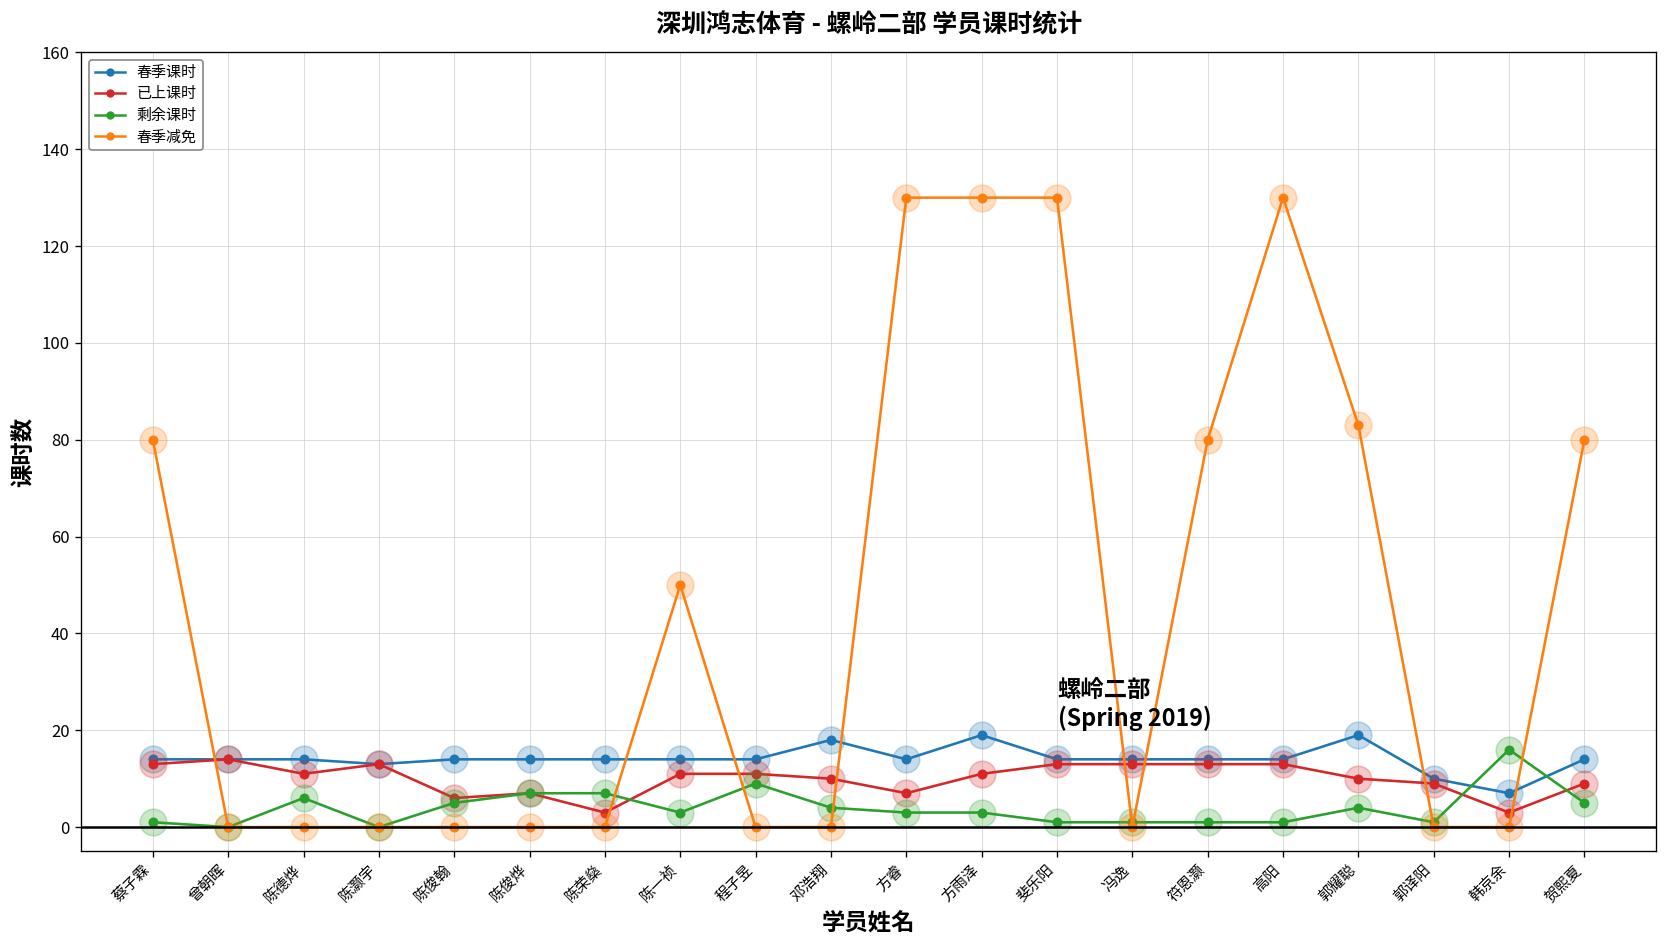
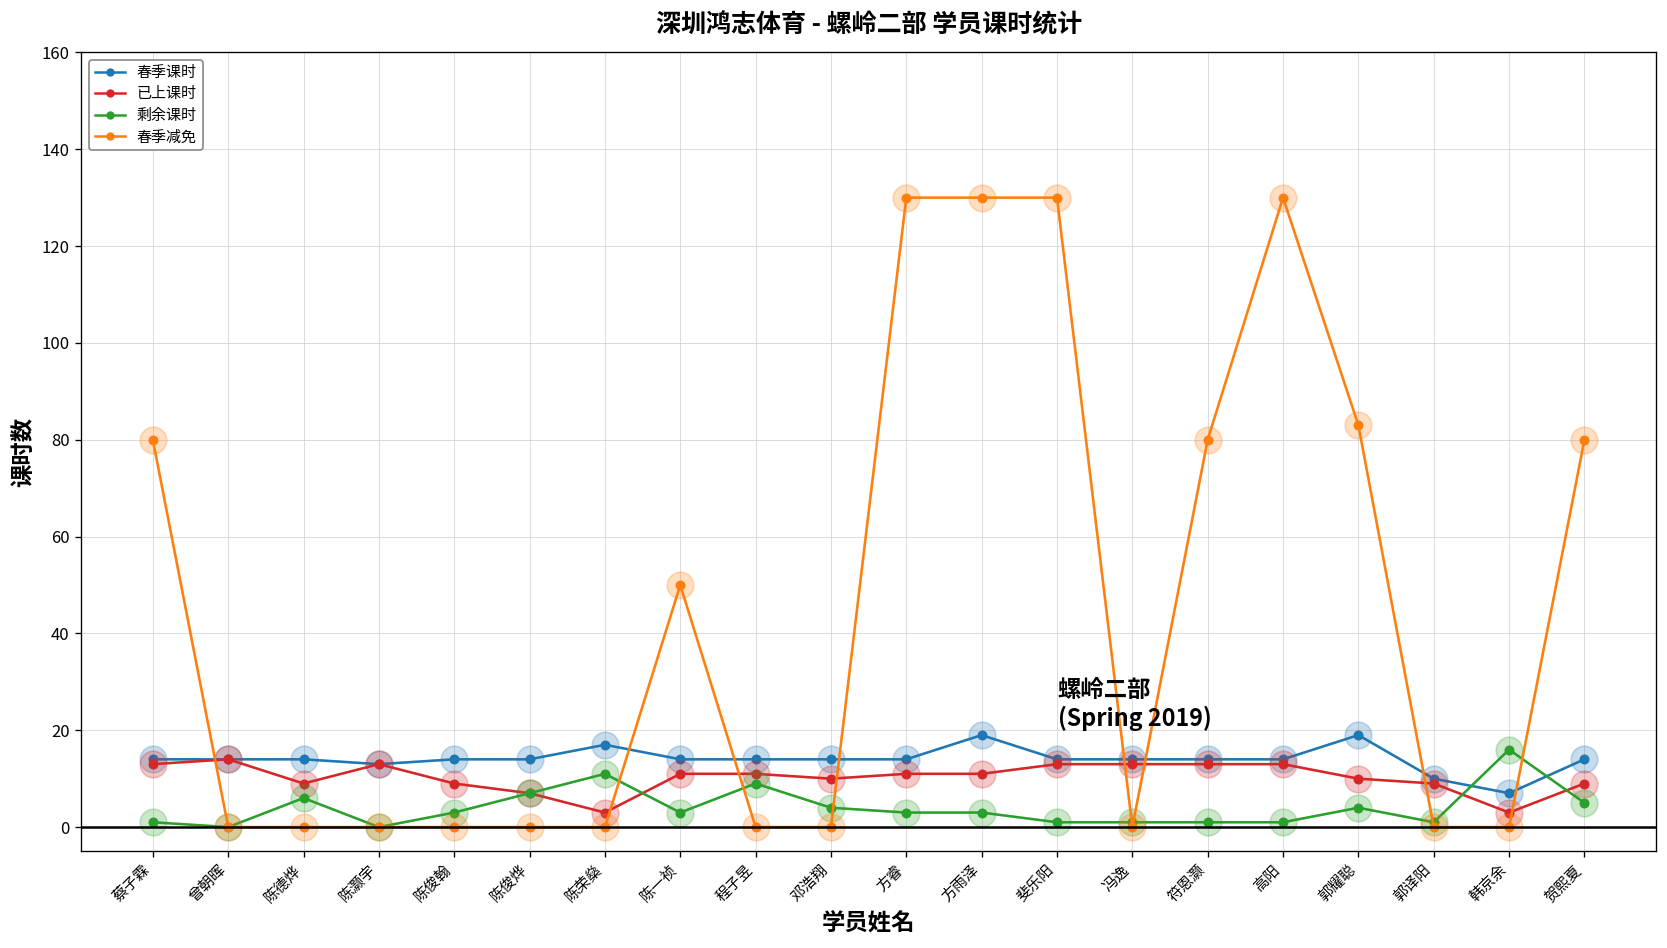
已上课时, 陈德烨: 11 -> 9
已上课时, 陈俊翰: 6 -> 9
剩余课时, 陈俊翰: 5 -> 3
春季课时, 陈荣燊: 14 -> 17
剩余课时, 陈荣燊: 7 -> 11
春季课时, 邓浩翔: 18 -> 14
已上课时, 方睿: 7 -> 11
